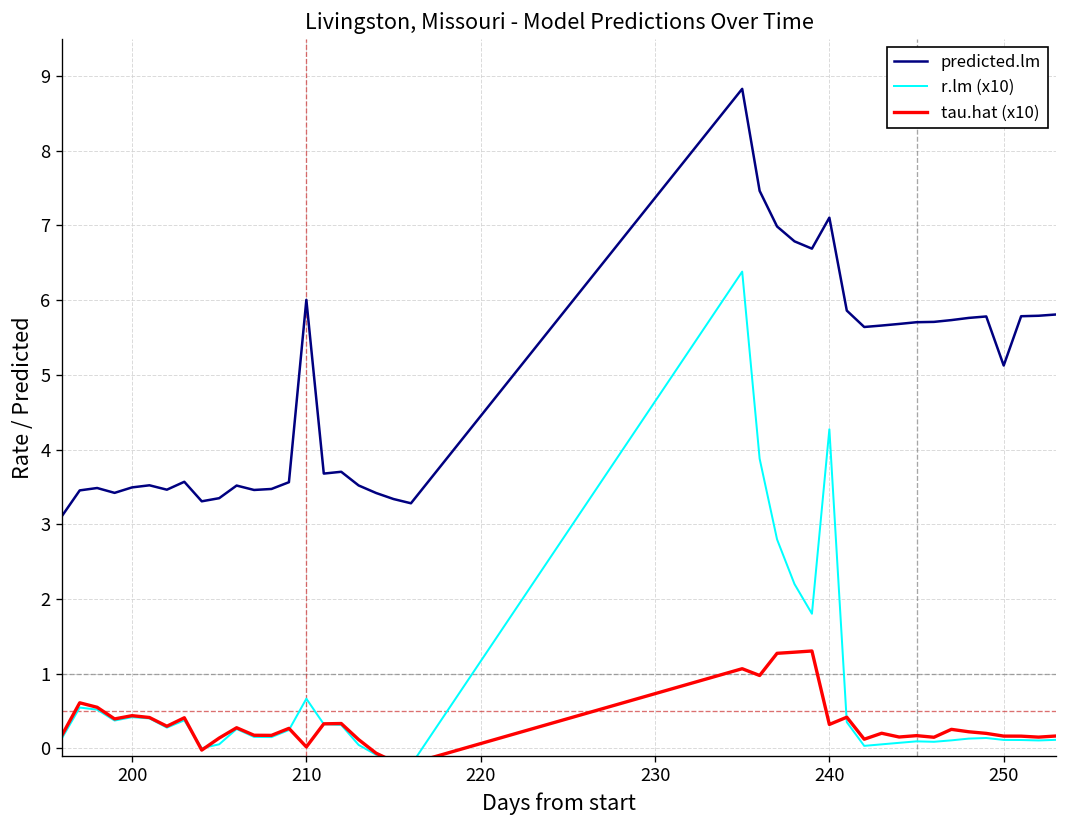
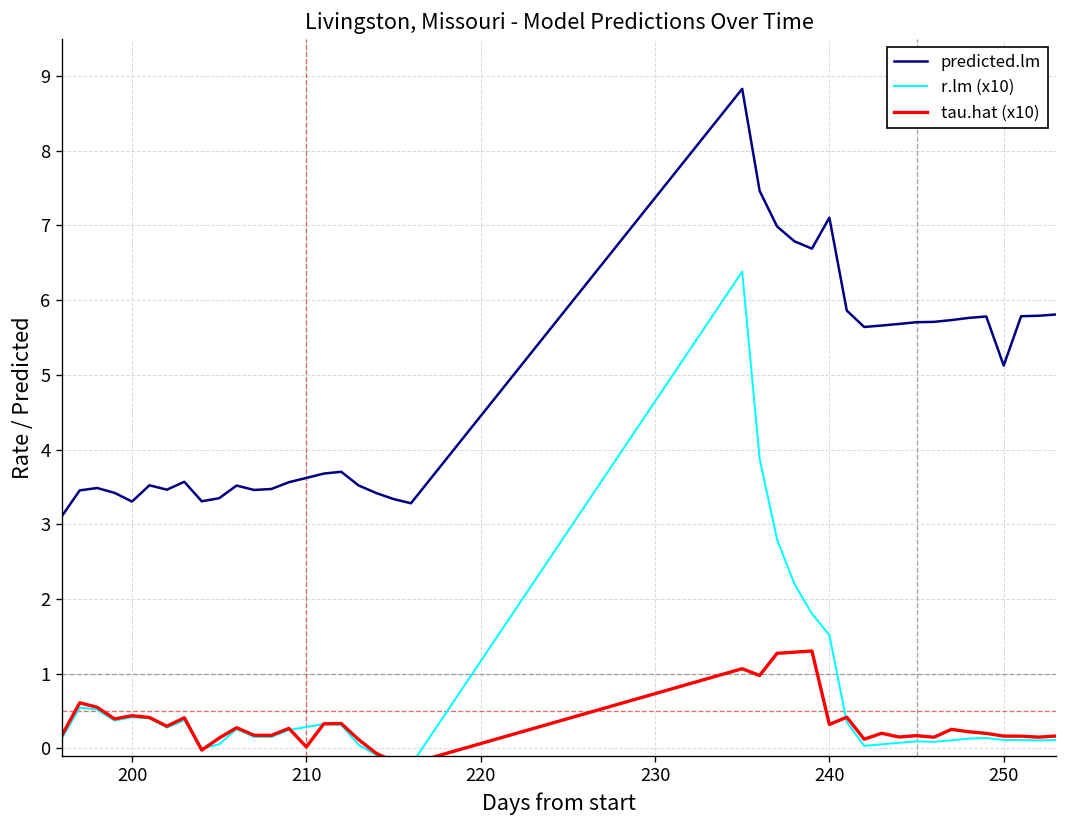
predicted.lm, 200: 3.5 -> 3.3
predicted.lm, 210: 6.0 -> 3.6
r.lm (x10), 210: 0.7 -> 0.3
r.lm (x10), 240: 4.3 -> 1.5
